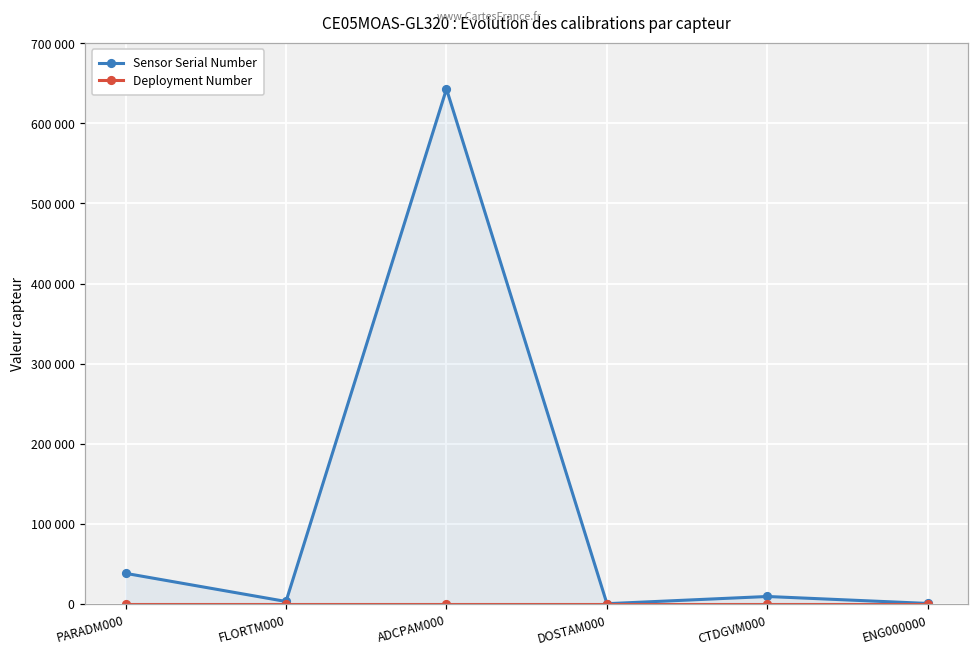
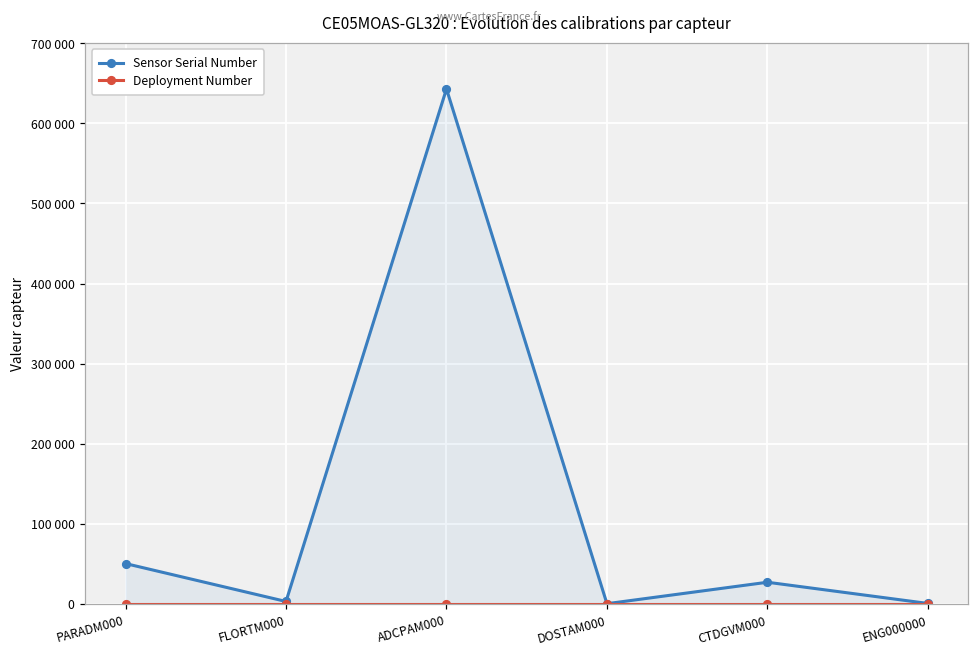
Sensor Serial Number, PARADM000: 40000 -> 50000
Sensor Serial Number, CTDGVM000: 10000 -> 30000
